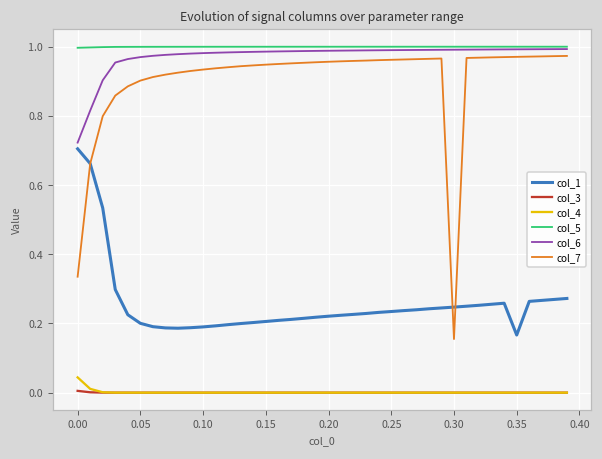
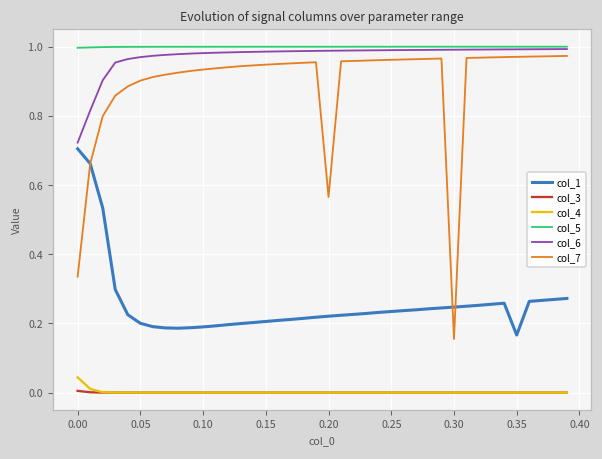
col_7, 0.20: 0.96 -> 0.57
